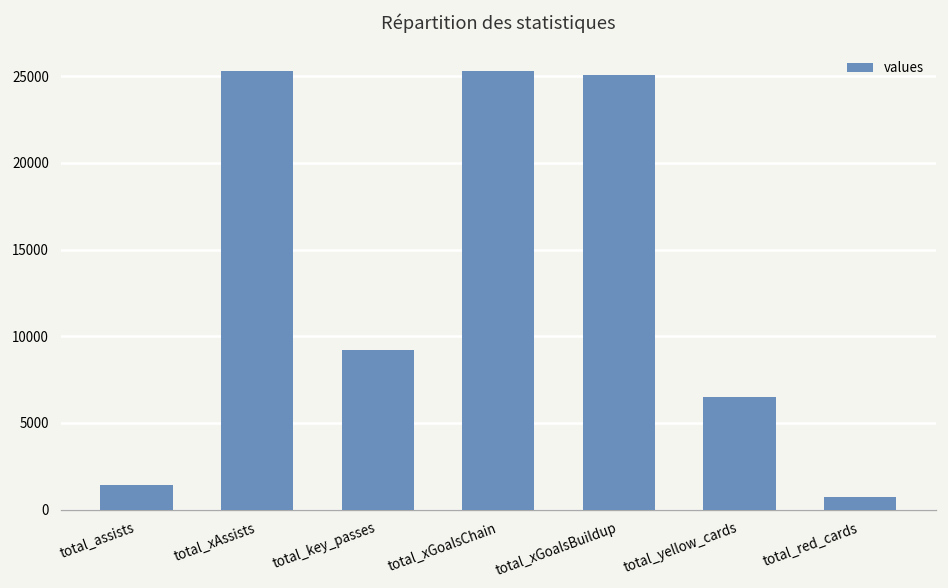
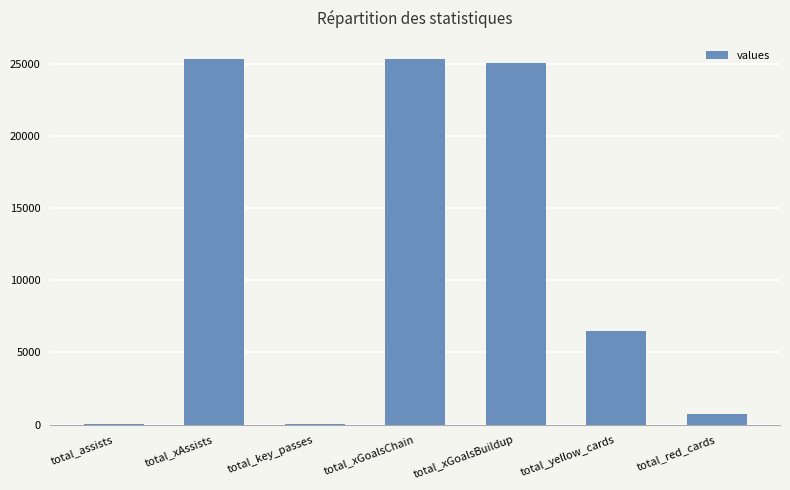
total_assists: 1400 -> 0
total_key_passes: 9200 -> 0
